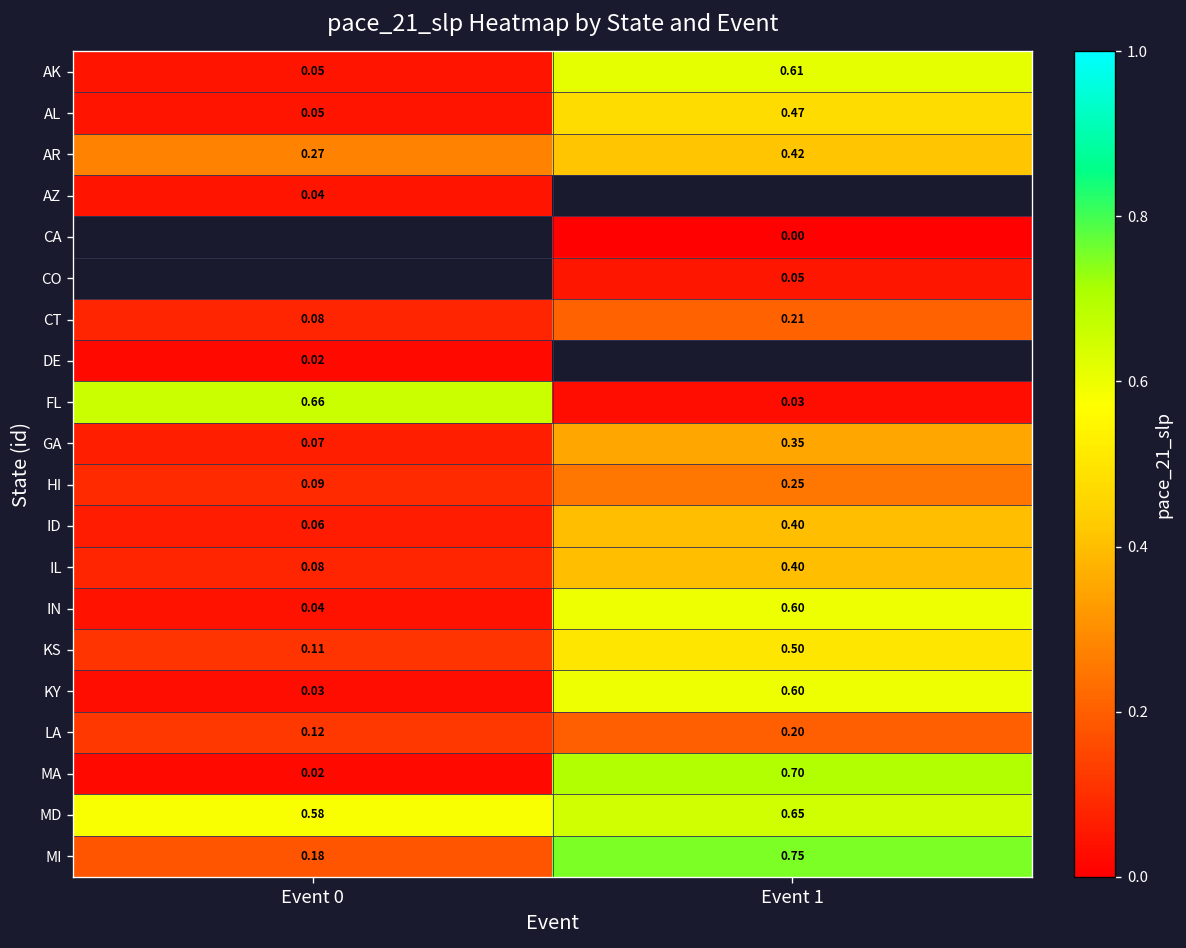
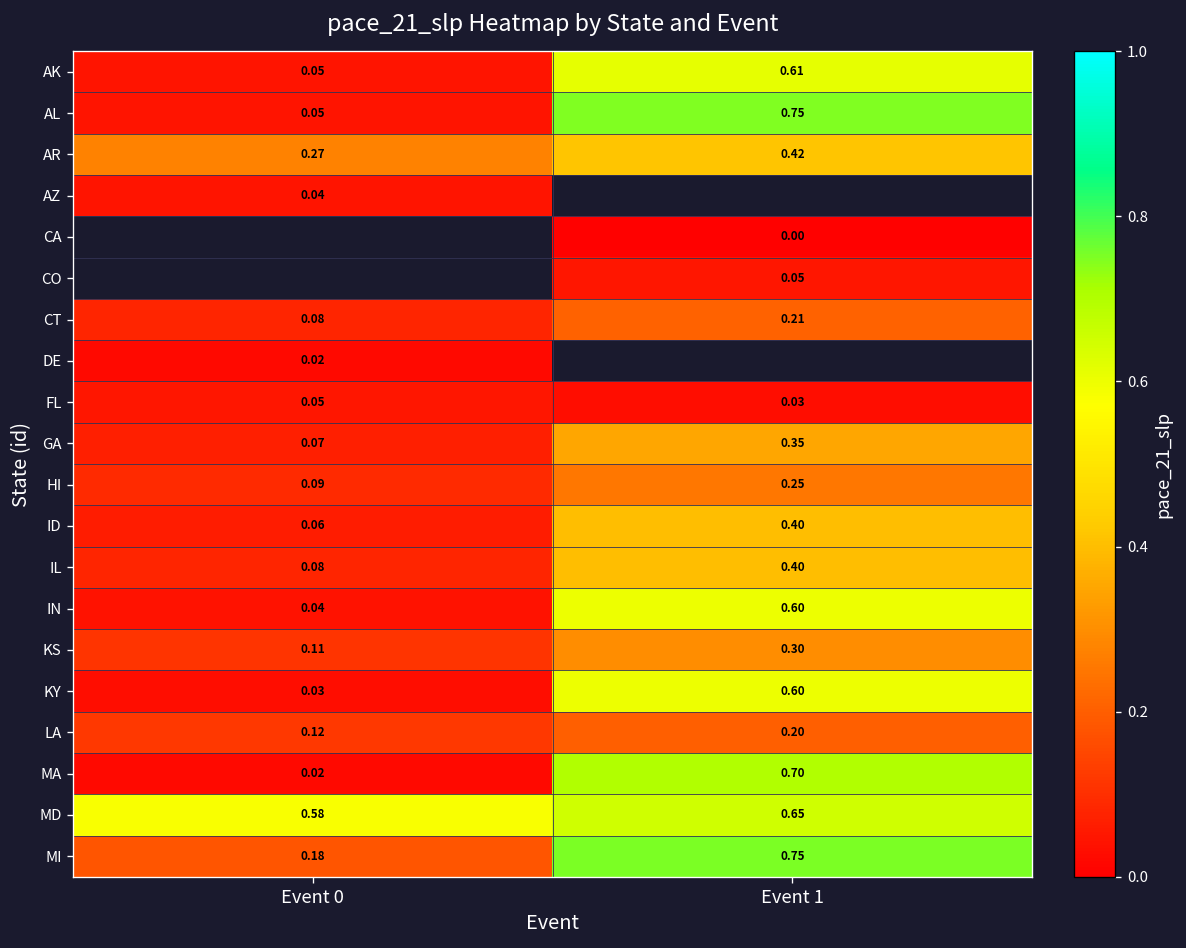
AL, Event 1: 0.47 -> 0.75
FL, Event 0: 0.66 -> 0.05
KS, Event 1: 0.50 -> 0.30
